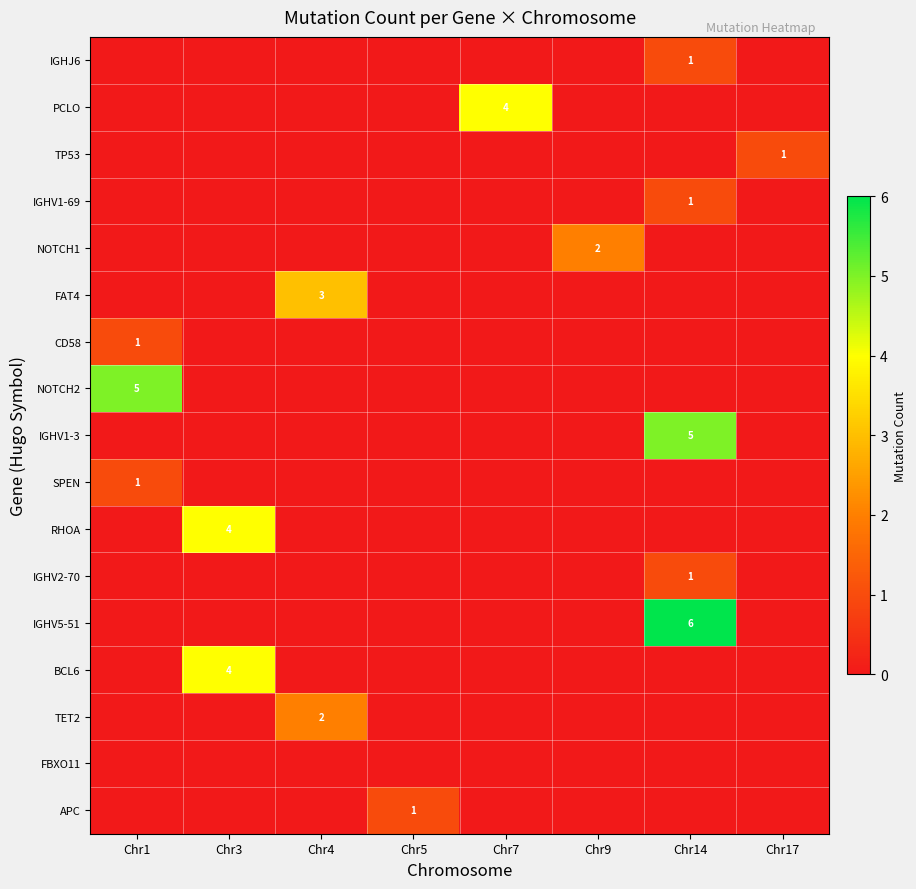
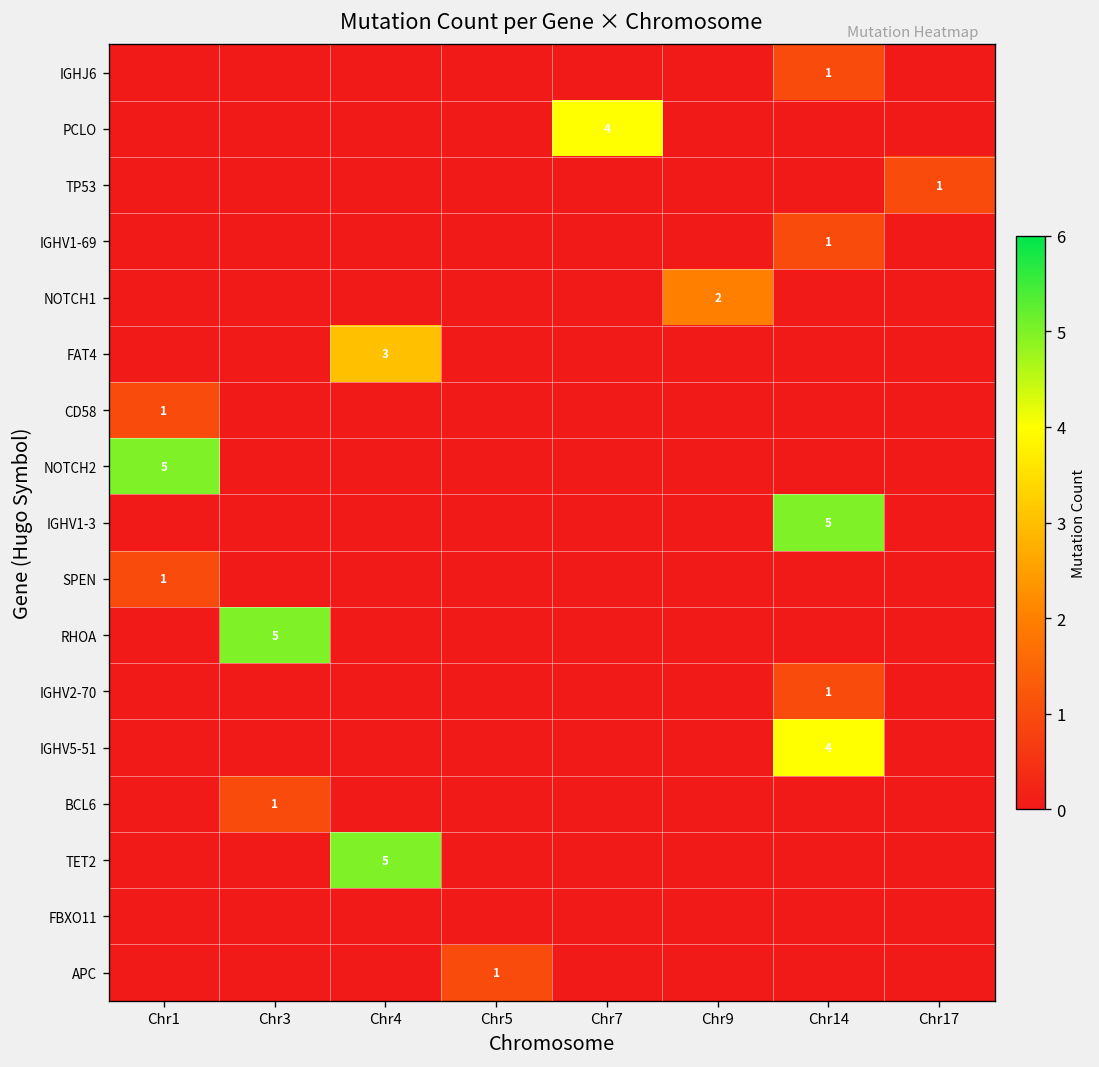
RHOA, Chr3: 4 -> 5
IGHV5-51, Chr14: 6 -> 4
BCL6, Chr3: 4 -> 1
TET2, Chr4: 2 -> 5
